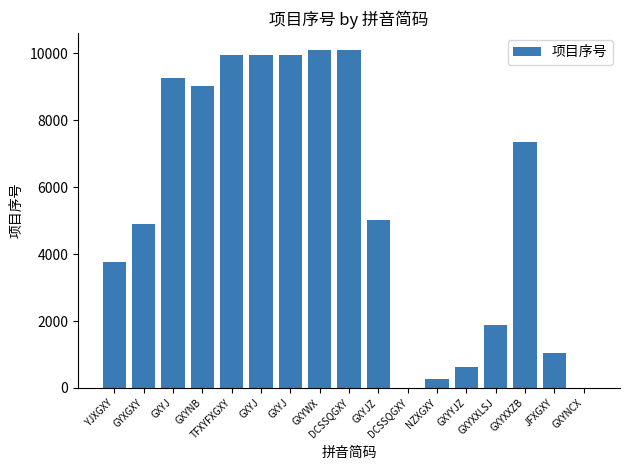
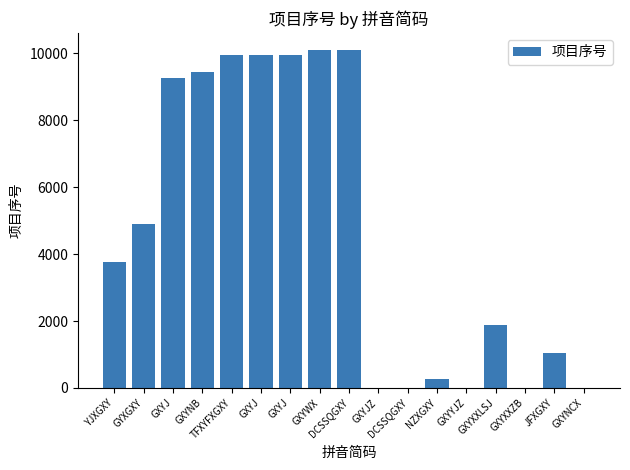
GXYNB: 9000 -> 9400
GXYJZ: 5000 -> 0
GXYYJZ: 600 -> 0
GXYXXZB: 7400 -> 0
